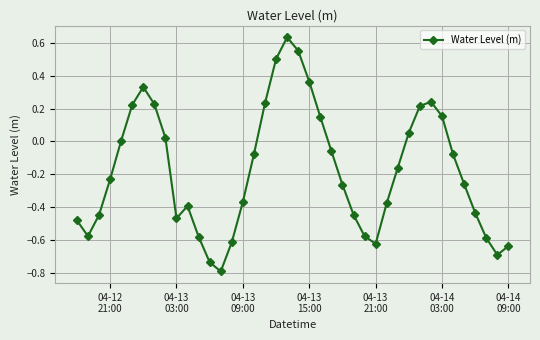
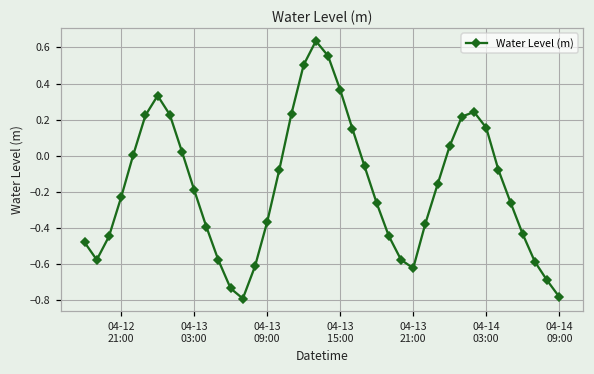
04-13 03:00: -0.47 -> -0.19
04-14 09:00: -0.64 -> -0.78
